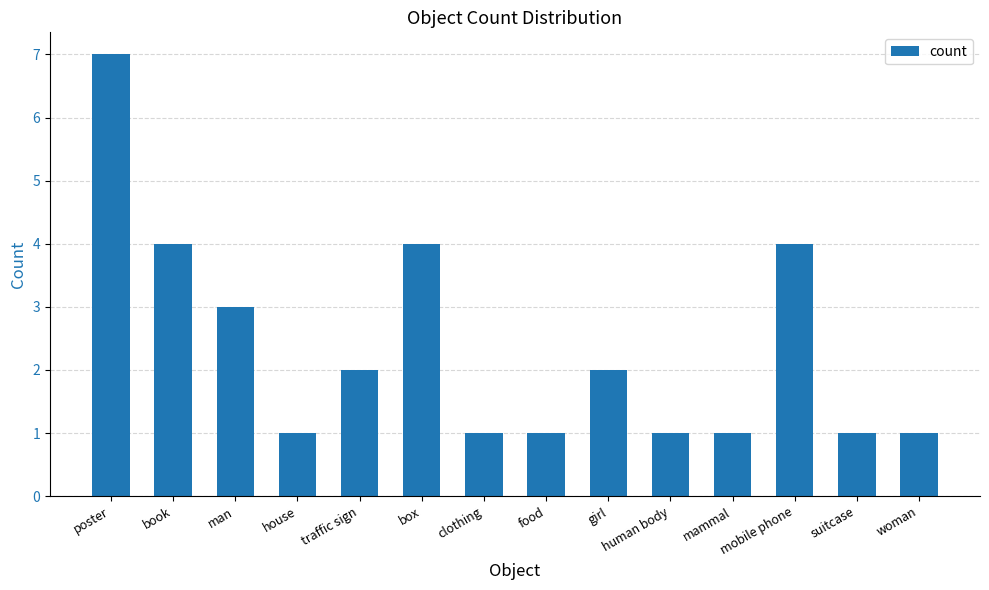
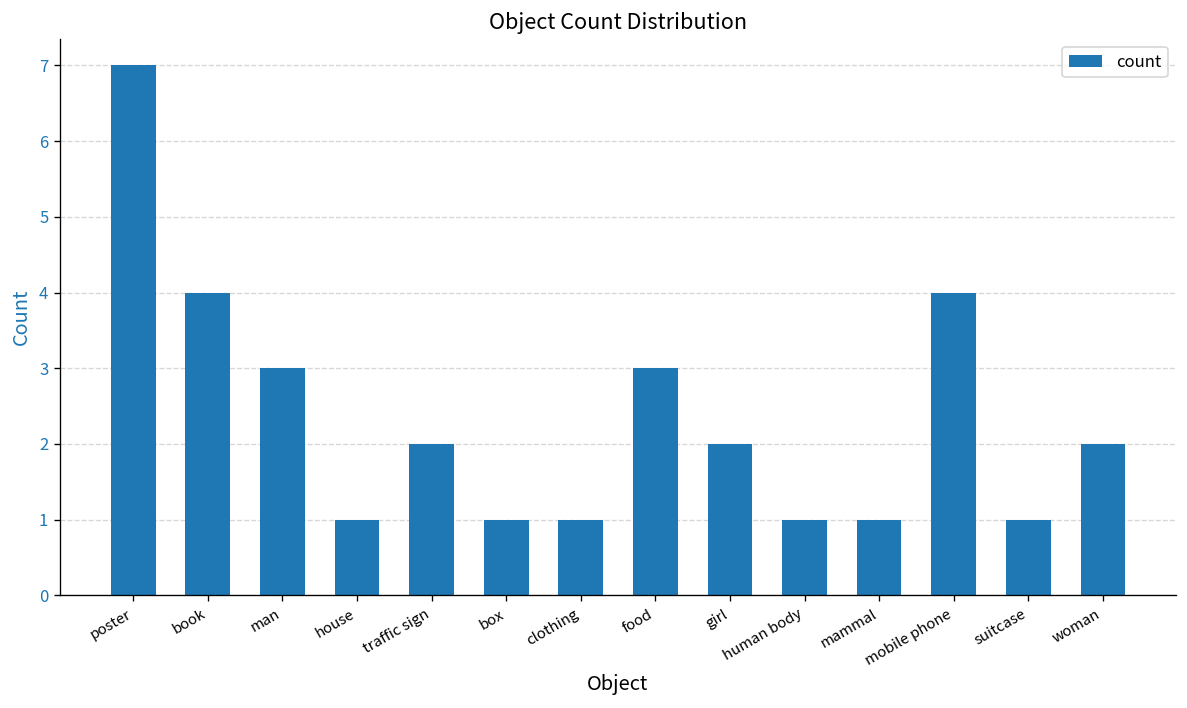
box: 4 -> 1
food: 1 -> 3
woman: 1 -> 2
